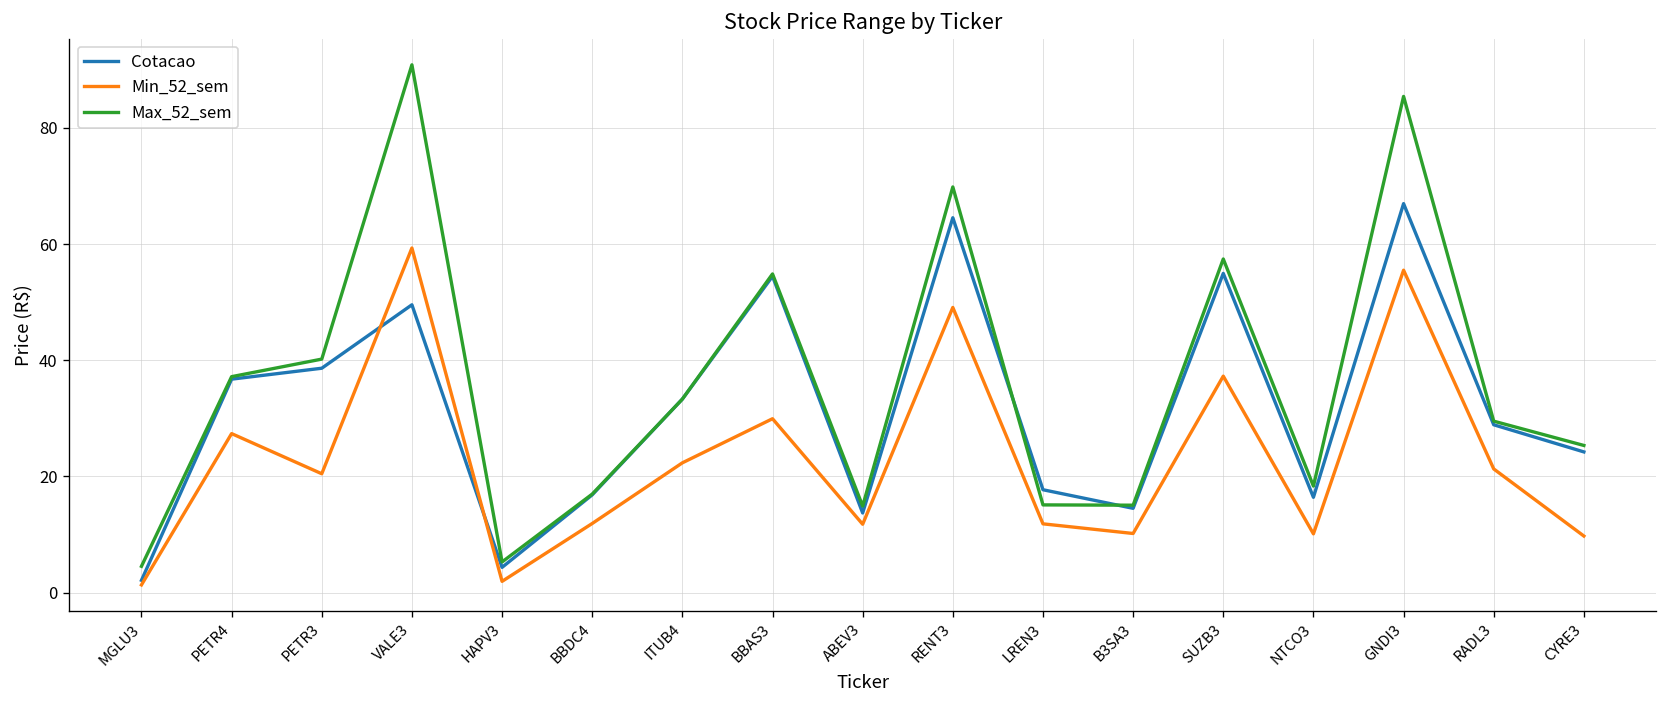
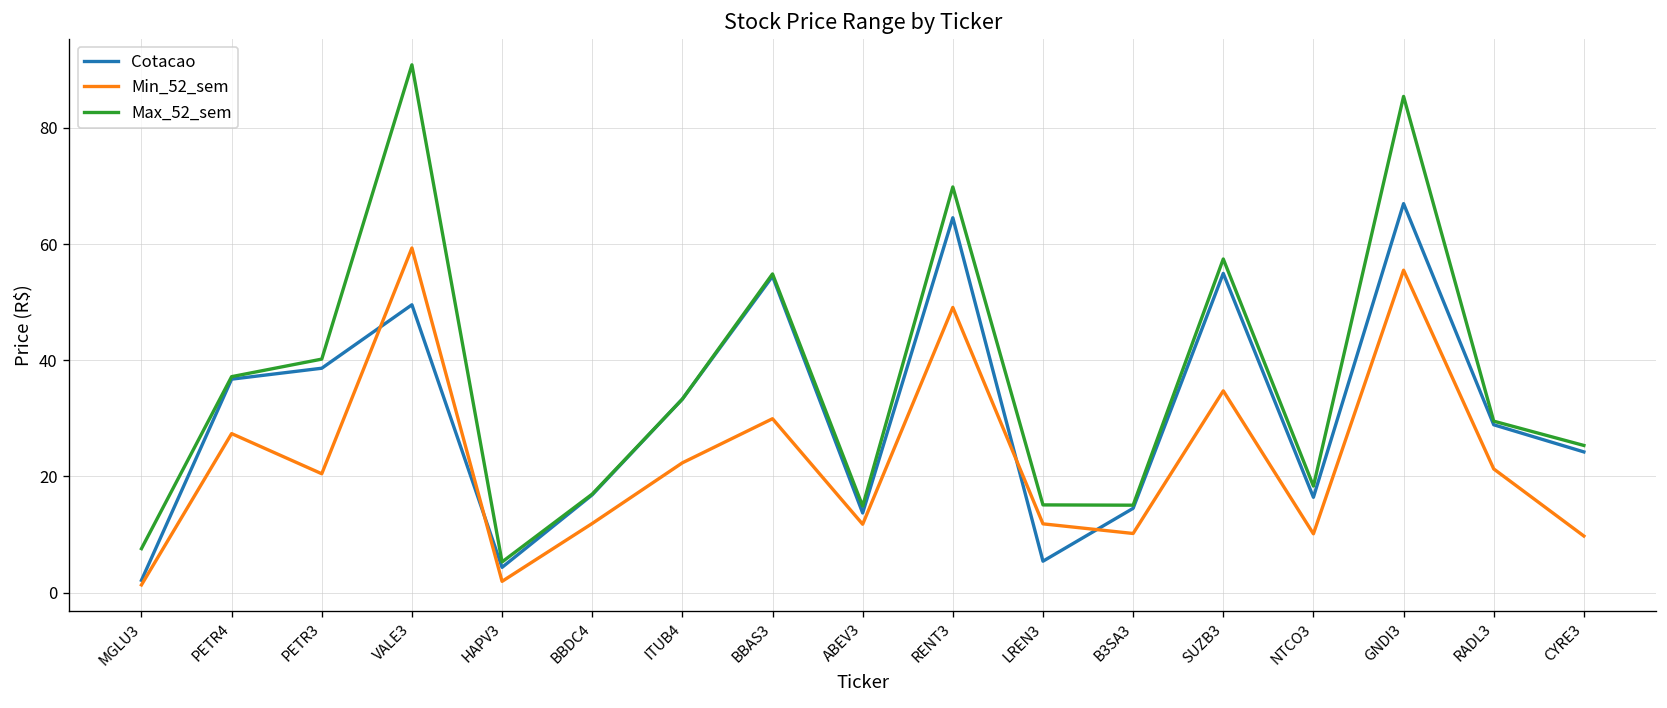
Max_52_sem, MGLU3: 5 -> 8
Cotacao, LREN3: 18 -> 5
Min_52_sem, SUZB3: 37 -> 35
